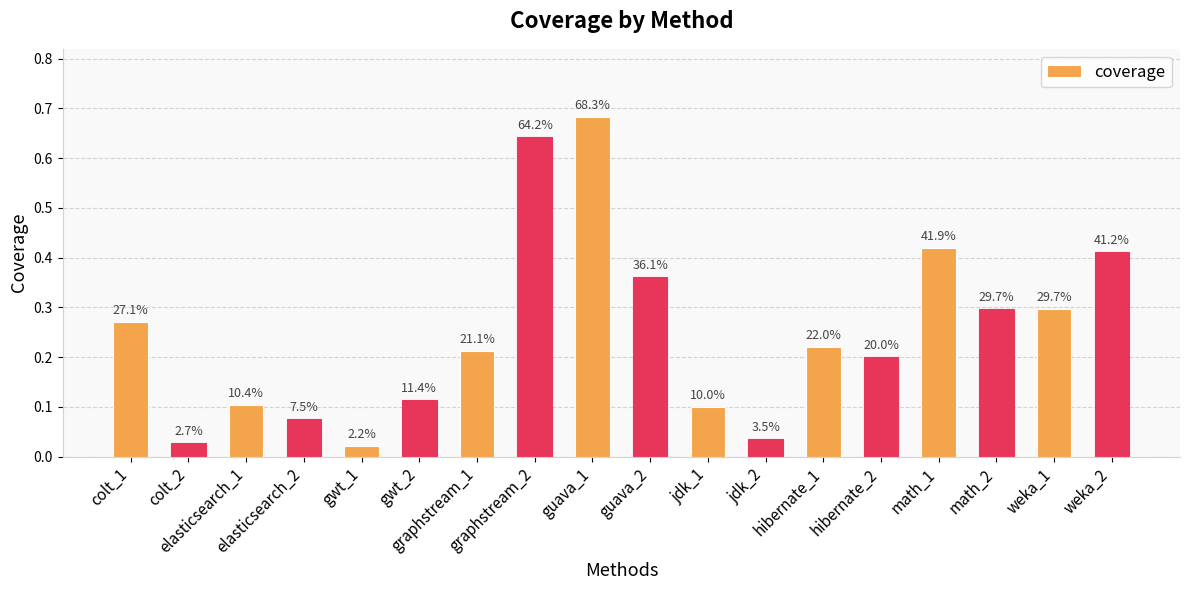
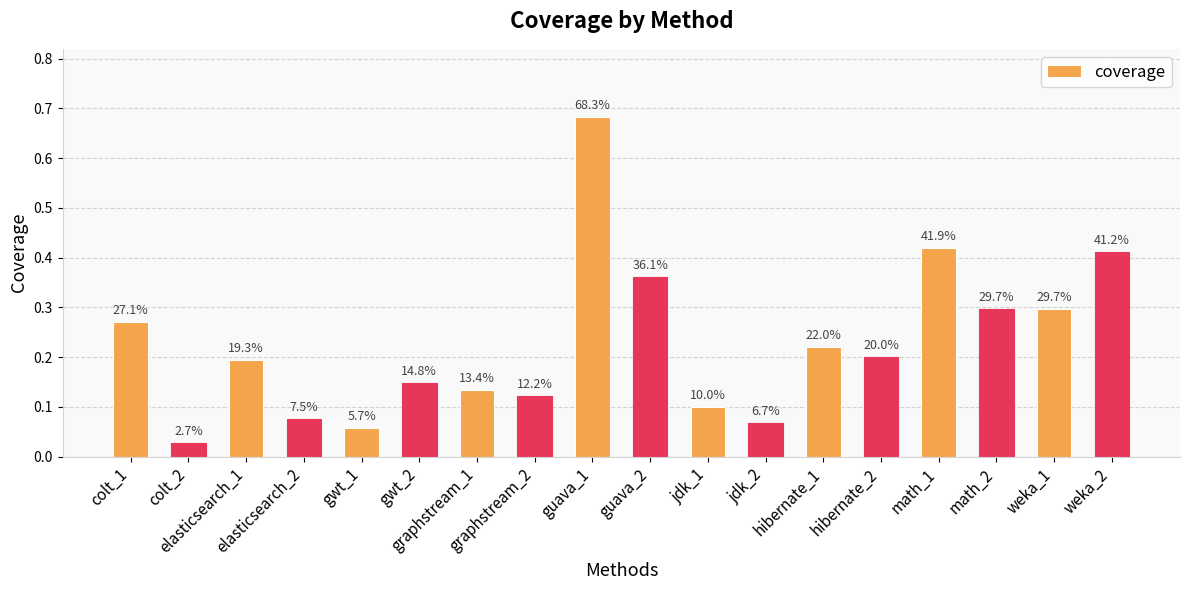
elasticsearch_1: 10.4% -> 19.3%
gwt_1: 2.2% -> 5.7%
gwt_2: 11.4% -> 14.8%
graphstream_1: 21.1% -> 13.4%
graphstream_2: 64.2% -> 12.2%
jdk_2: 3.5% -> 6.7%
